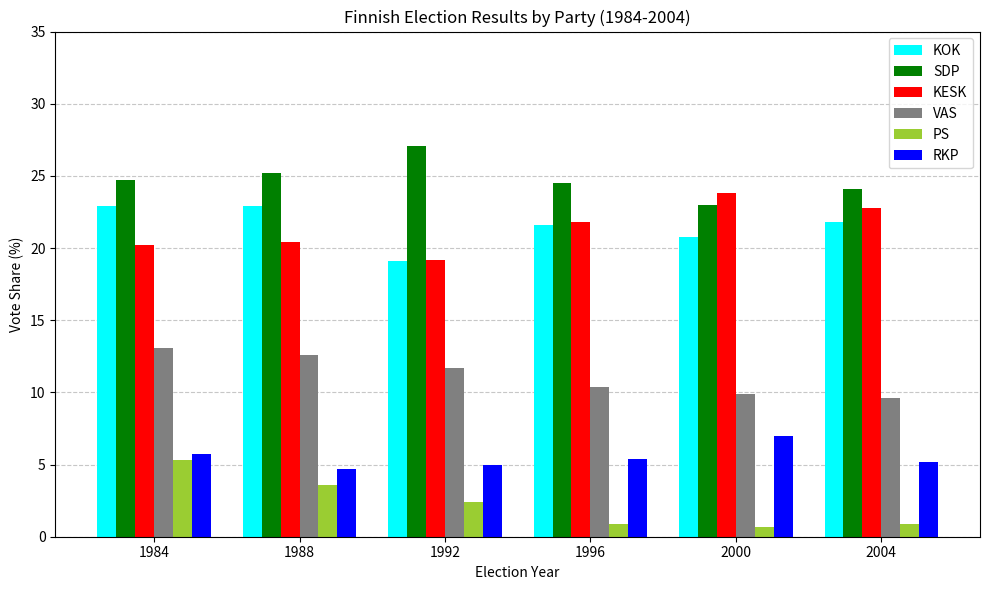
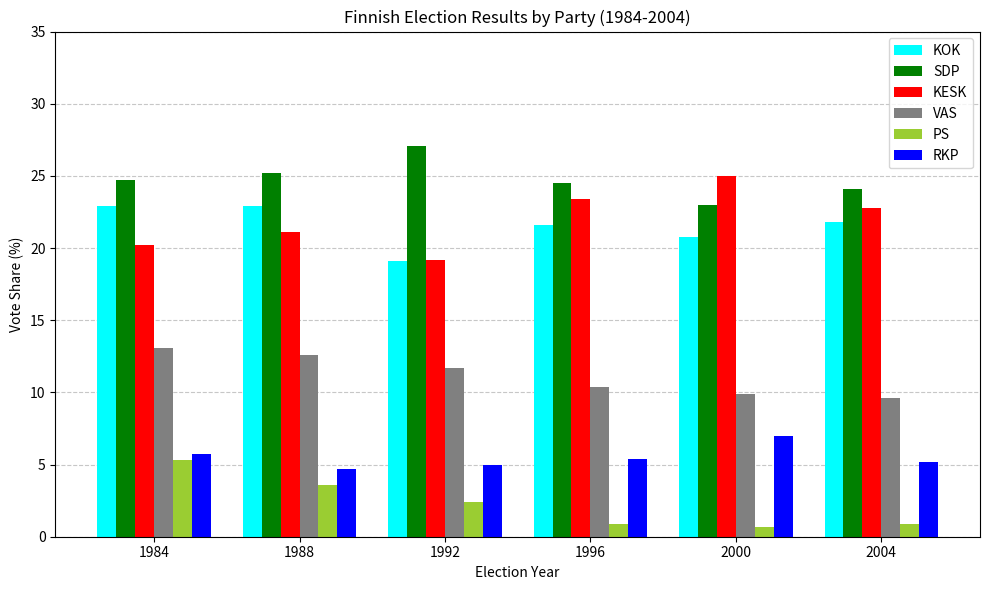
KESK, 1988: 20.4 -> 21.1
KESK, 1996: 21.8 -> 23.4
KESK, 2000: 23.8 -> 25.0
